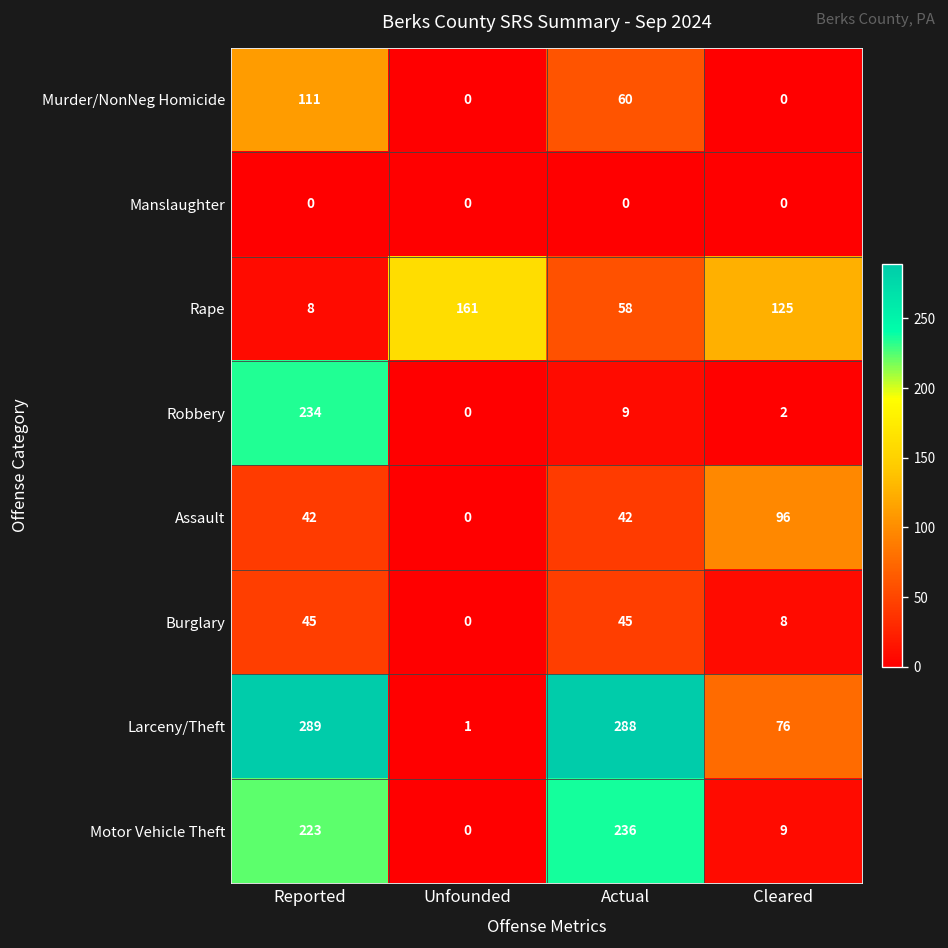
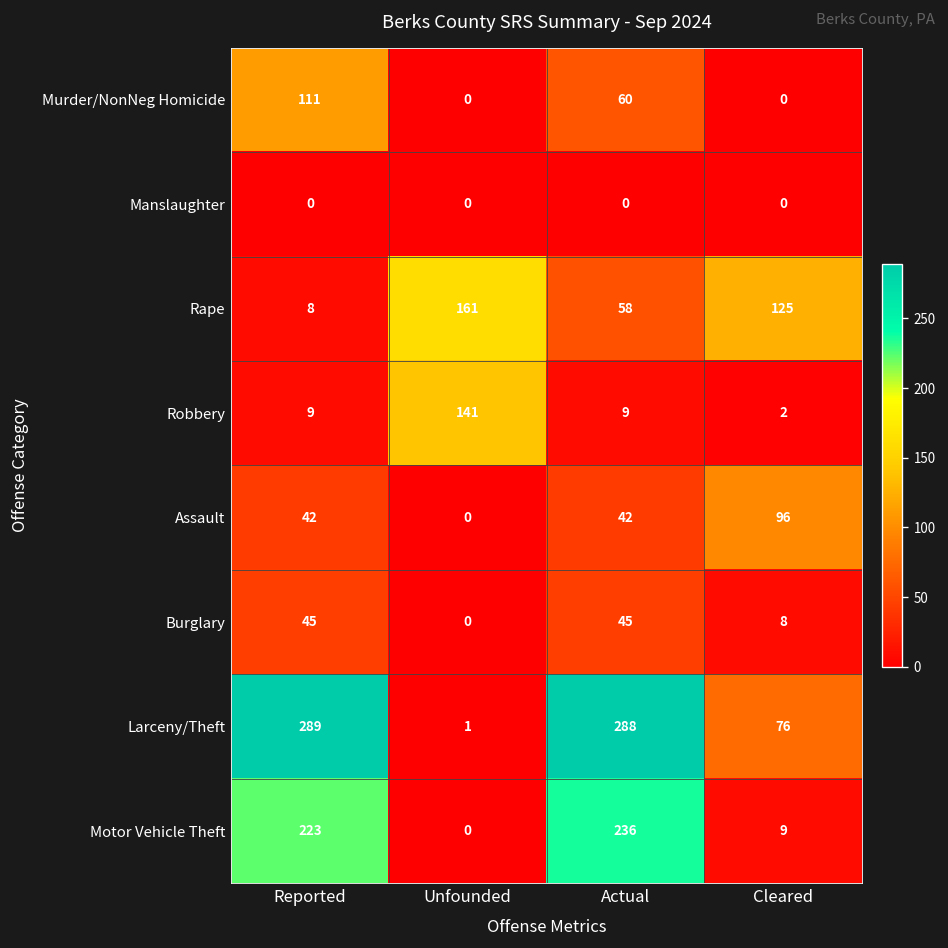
Robbery, Reported: 234 -> 9
Robbery, Unfounded: 0 -> 141
